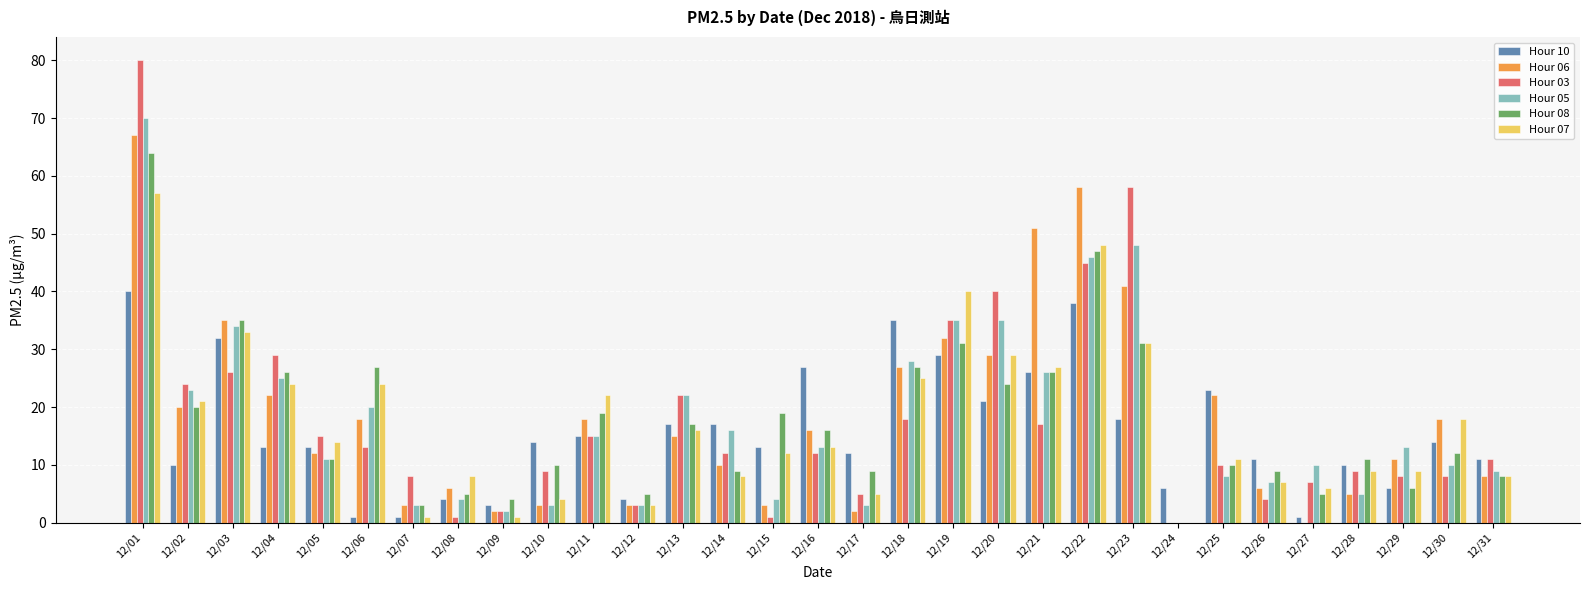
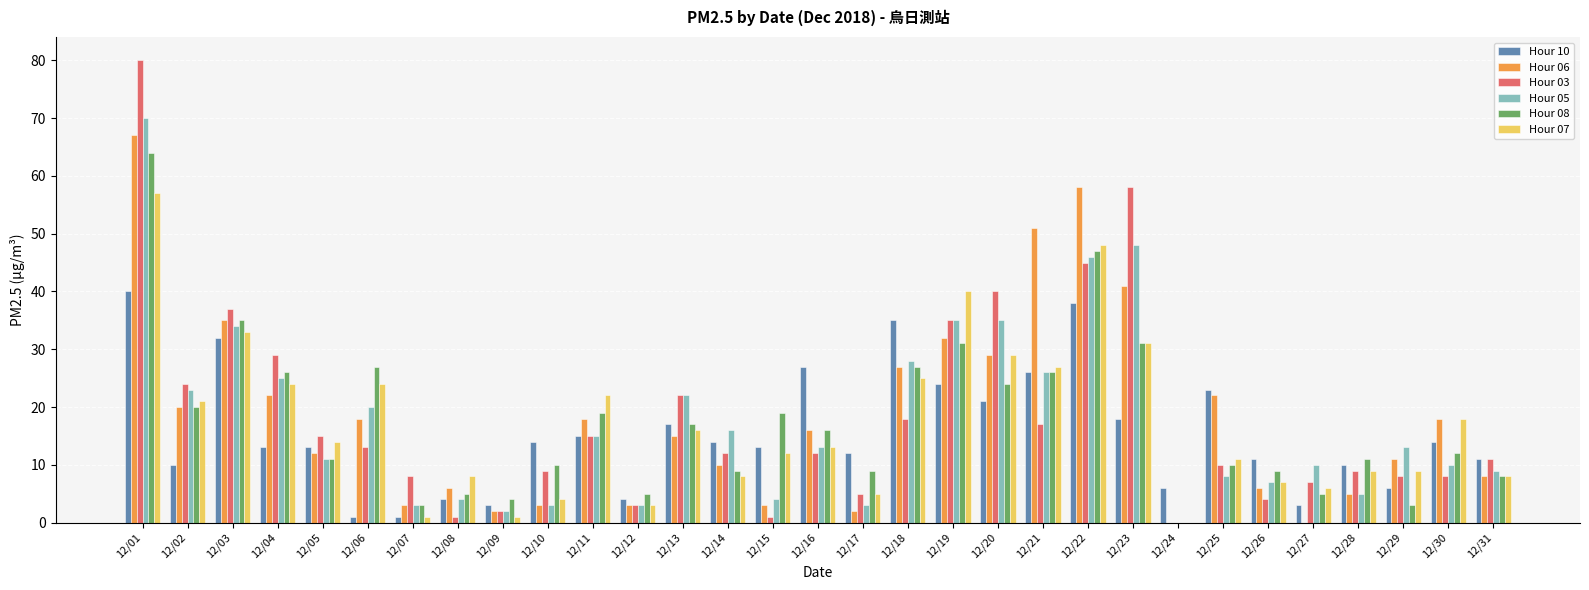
Hour 03, 12/03: 26 -> 37
Hour 10, 12/14: 17 -> 14
Hour 10, 12/19: 29 -> 24
Hour 10, 12/27: 1 -> 3
Hour 08, 12/29: 6 -> 3
